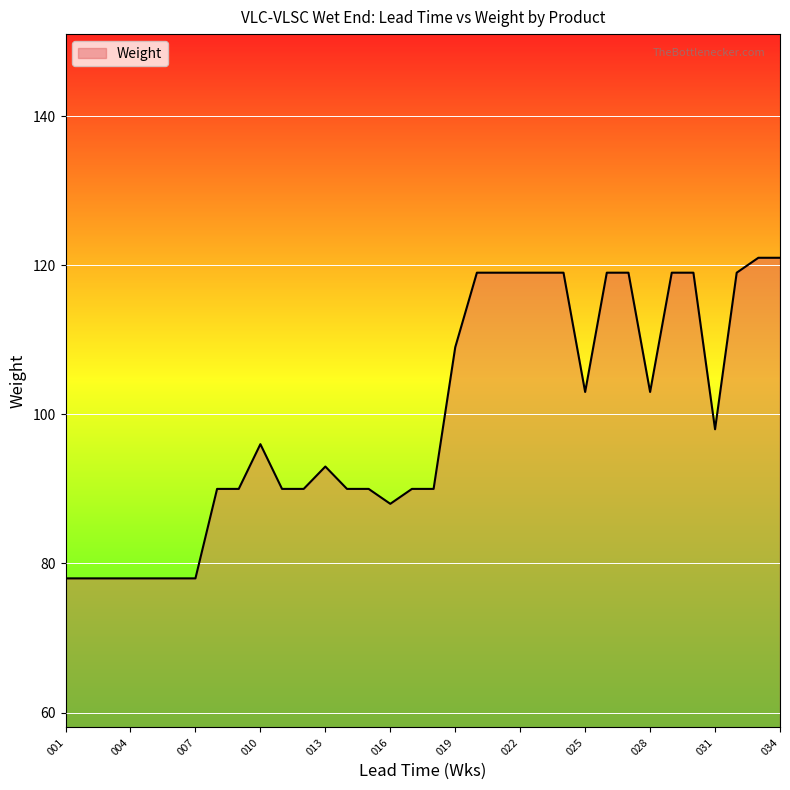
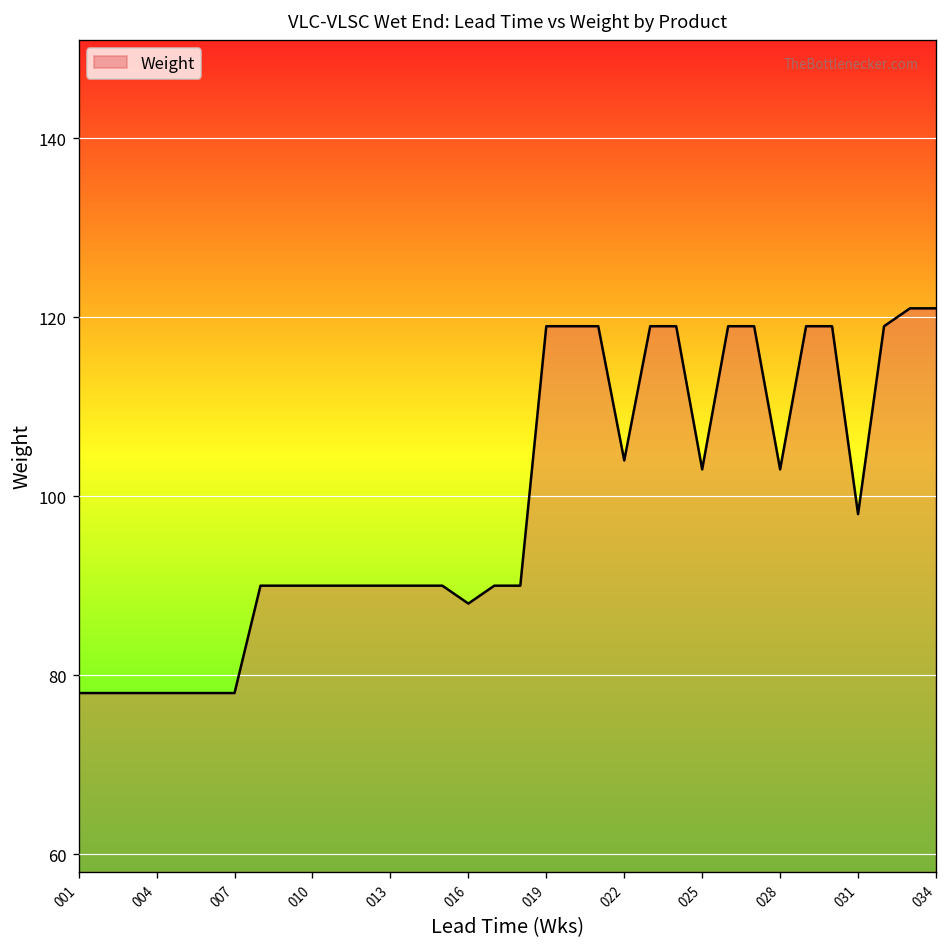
010: 96 -> 90
013: 93 -> 90
019: 109 -> 119
022: 119 -> 104
